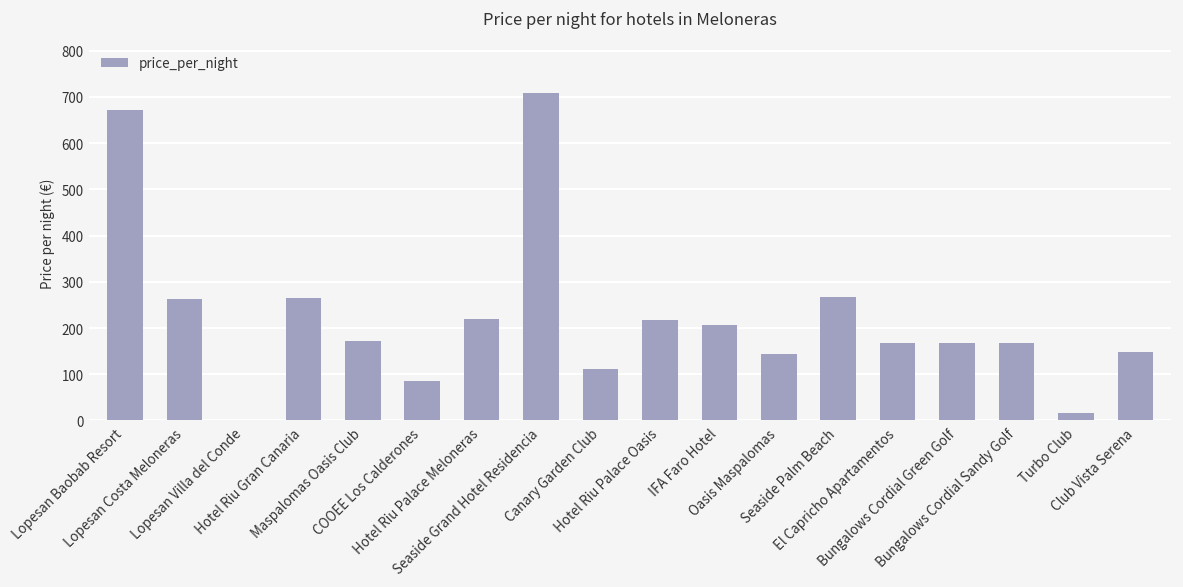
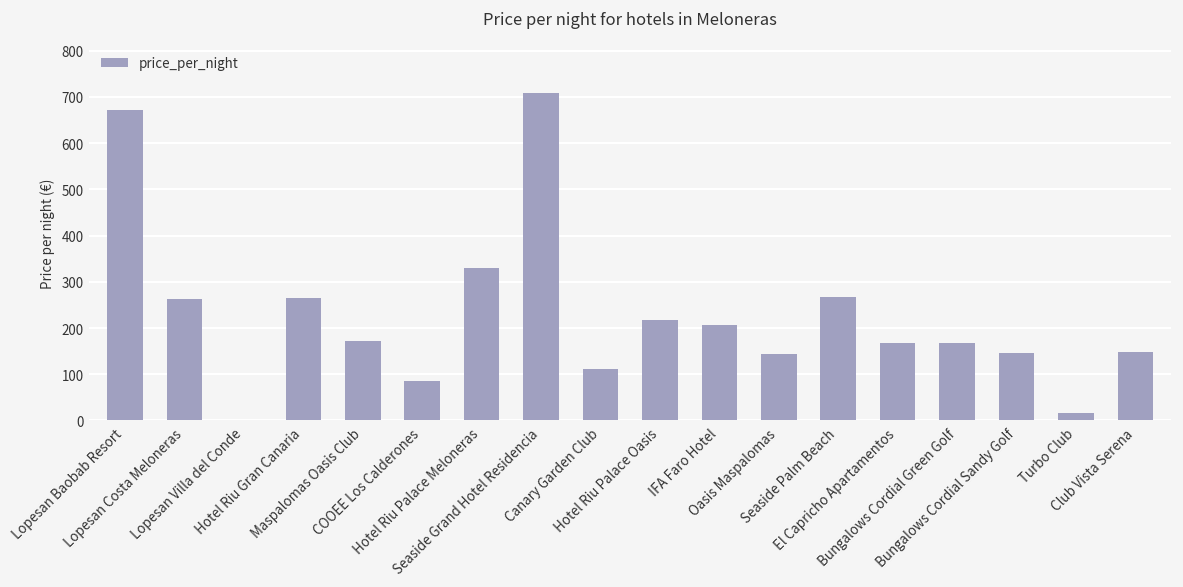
Hotel Riu Palace Meloneras: 220 -> 330
Bungalows Cordial Sandy Golf: 170 -> 150
